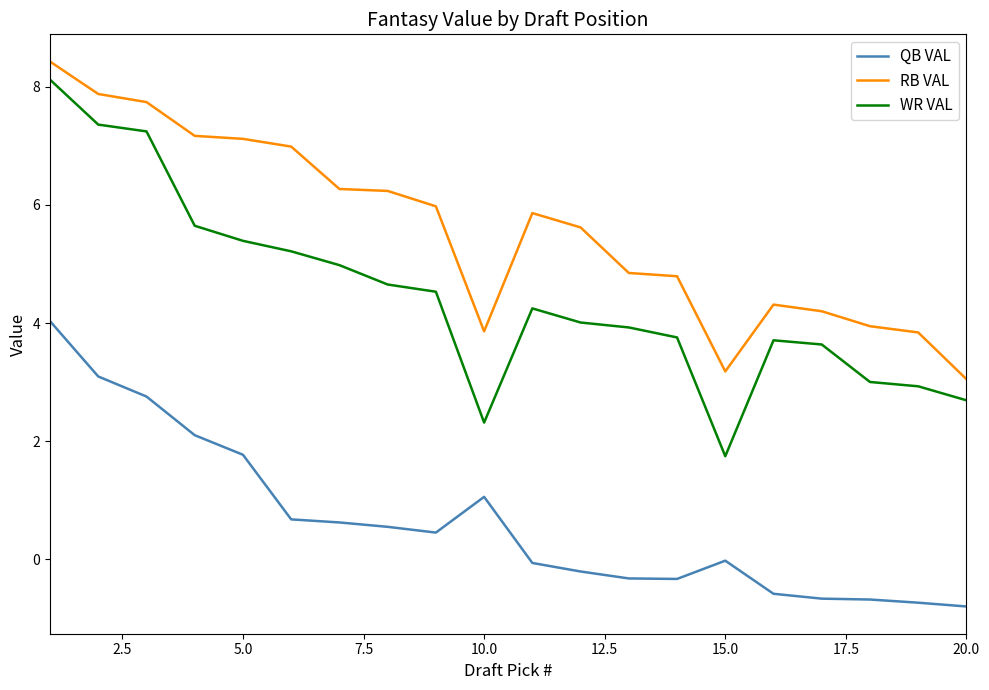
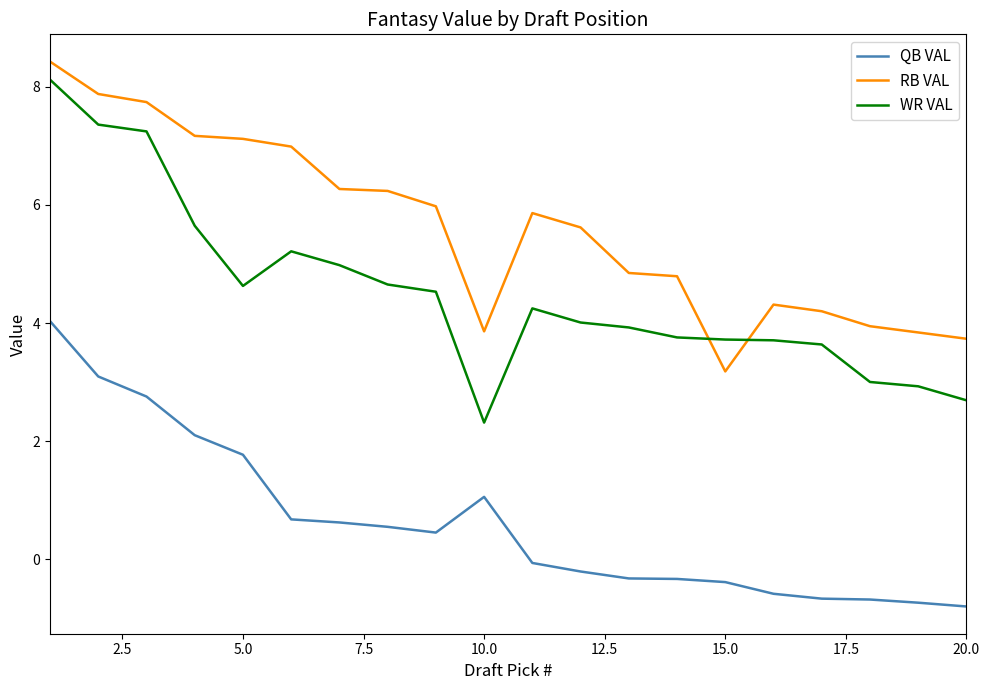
WR VAL, 5.0: 5.4 -> 4.6
QB VAL, 15.0: 0.0 -> -0.4
WR VAL, 15.0: 1.7 -> 3.7
RB VAL, 20.0: 3.1 -> 3.7
